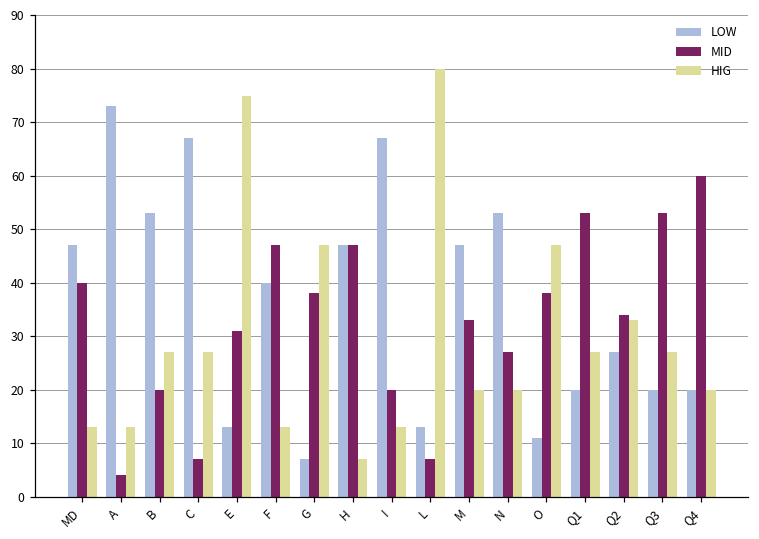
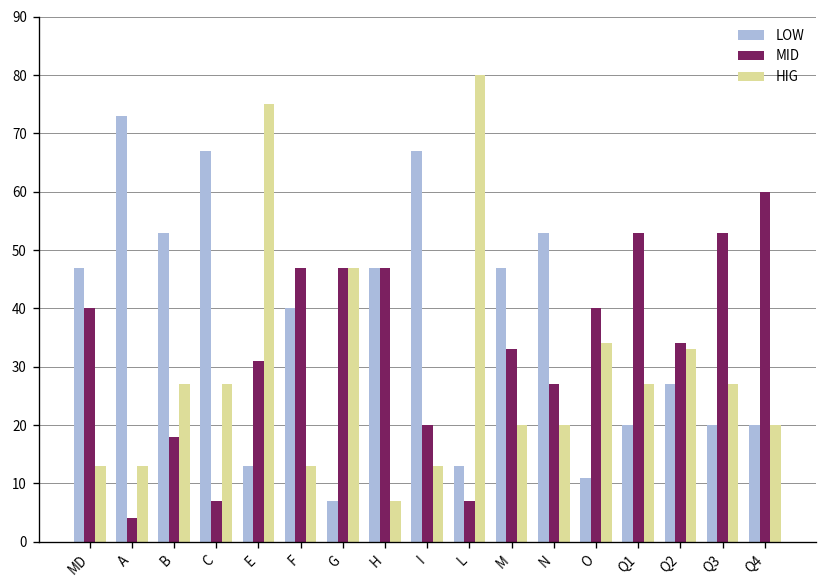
MID, B: 20 -> 18
MID, G: 38 -> 47
MID, O: 38 -> 40
HIG, O: 47 -> 34
